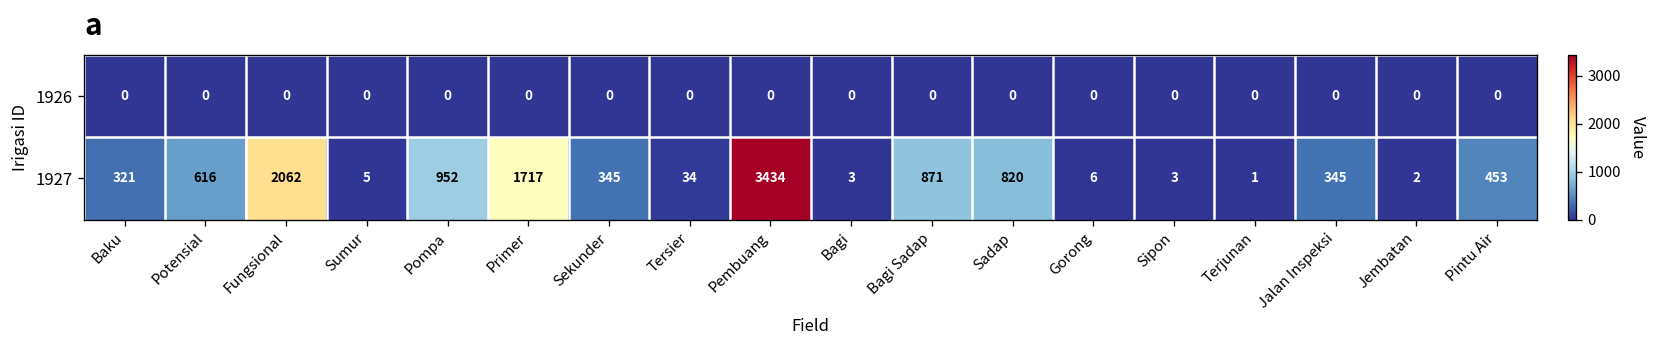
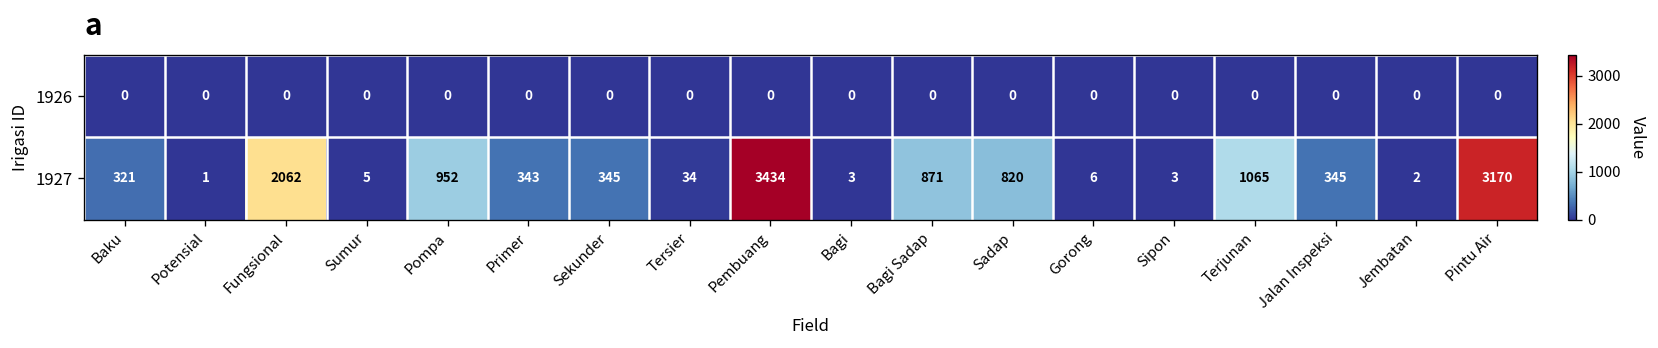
1927, Potensial: 616 -> 1
1927, Primer: 1717 -> 343
1927, Terjunan: 1 -> 1065
1927, Pintu Air: 453 -> 3170
